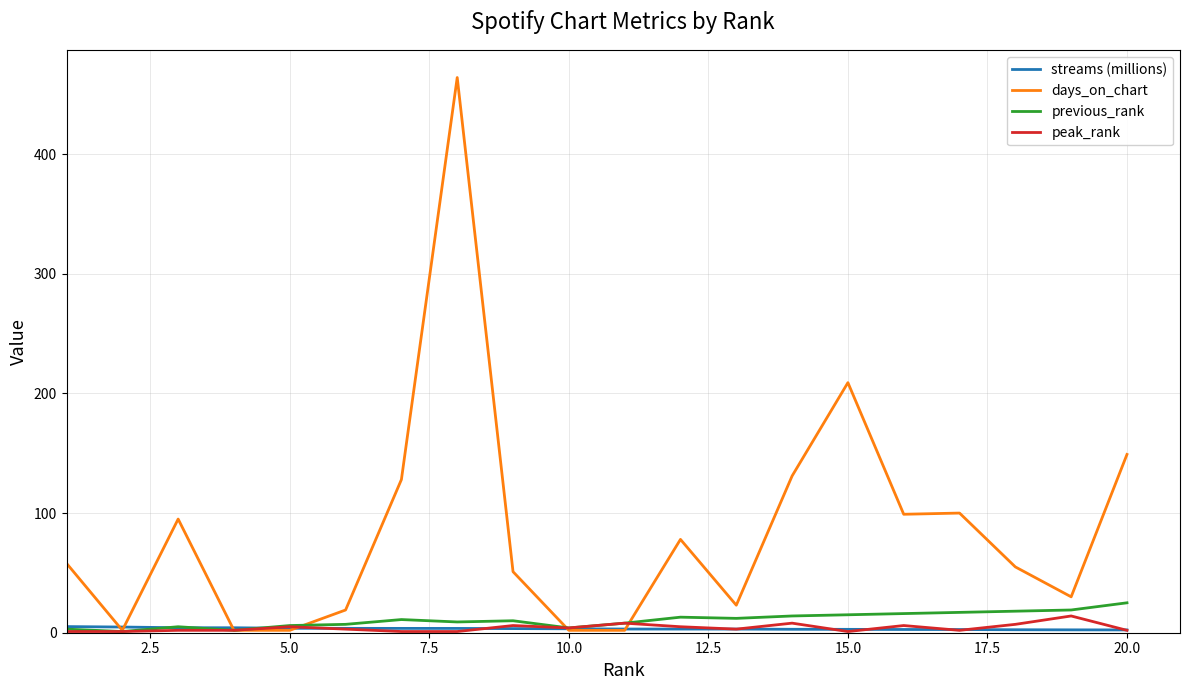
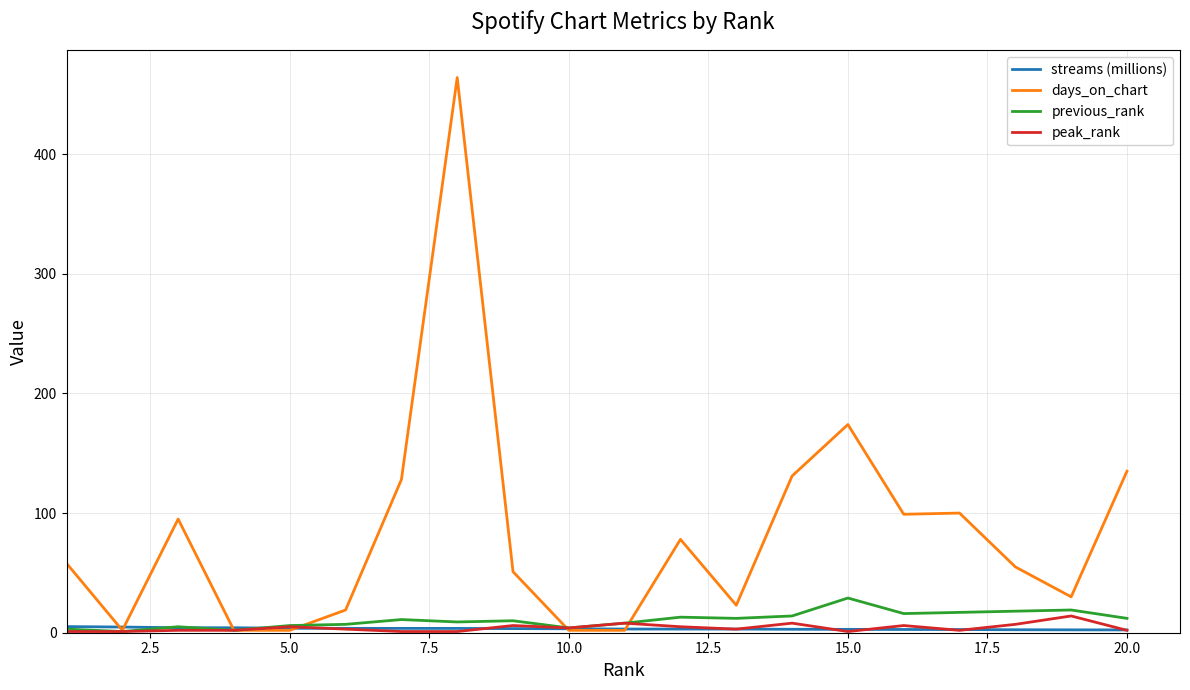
days_on_chart, 15.0: 209 -> 174
previous_rank, 15.0: 15 -> 29
days_on_chart, 20.0: 149 -> 135
previous_rank, 20.0: 25 -> 12
